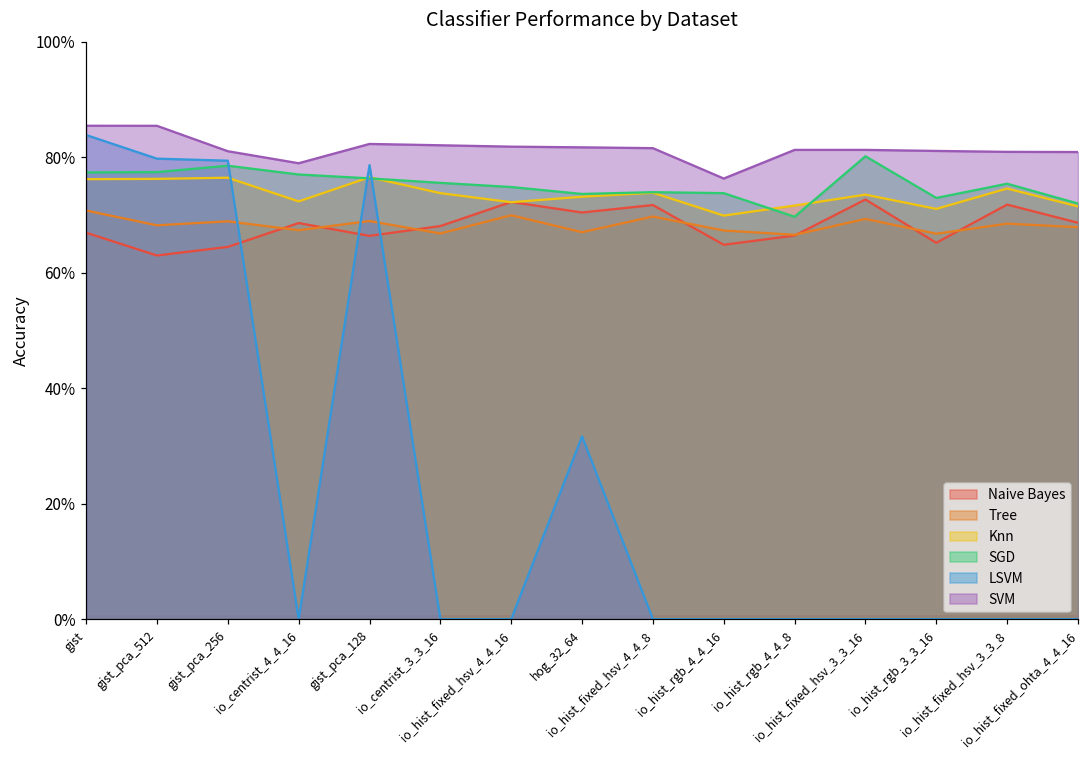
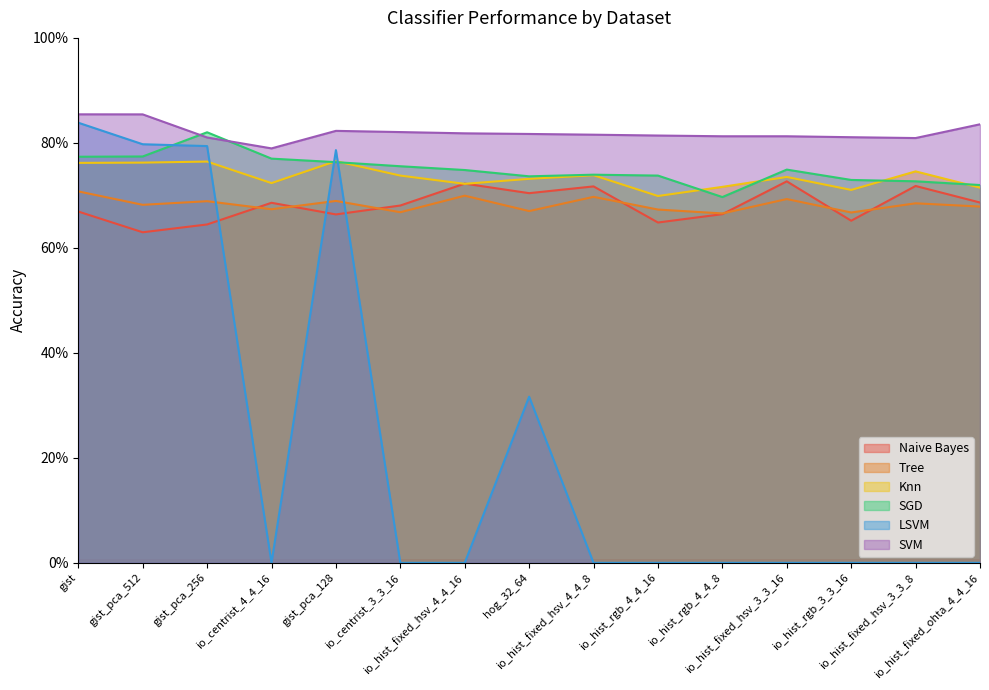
SGD, gist_pca_256: 79% -> 82%
SVM, io_hist_rgb_4_4_16: 76% -> 81%
SGD, io_hist_fixed_hsv_3_3_16: 80% -> 75%
SGD, io_hist_fixed_hsv_3_3_8: 75% -> 73%
SVM, io_hist_fixed_ohta_4_4_16: 81% -> 84%
